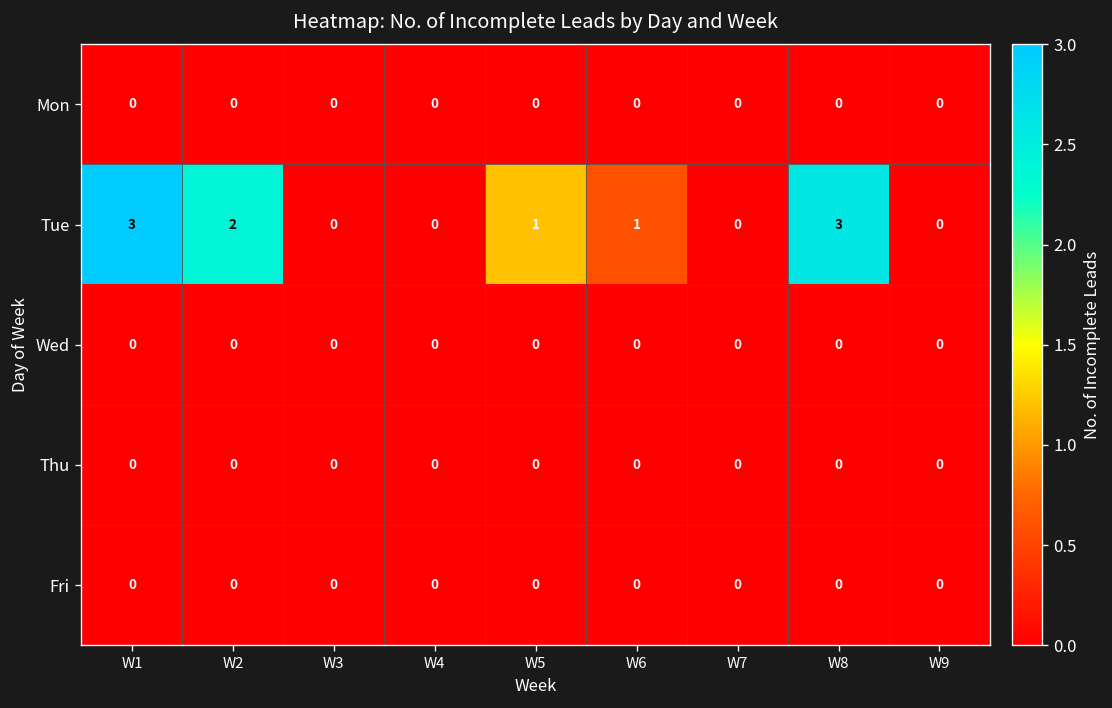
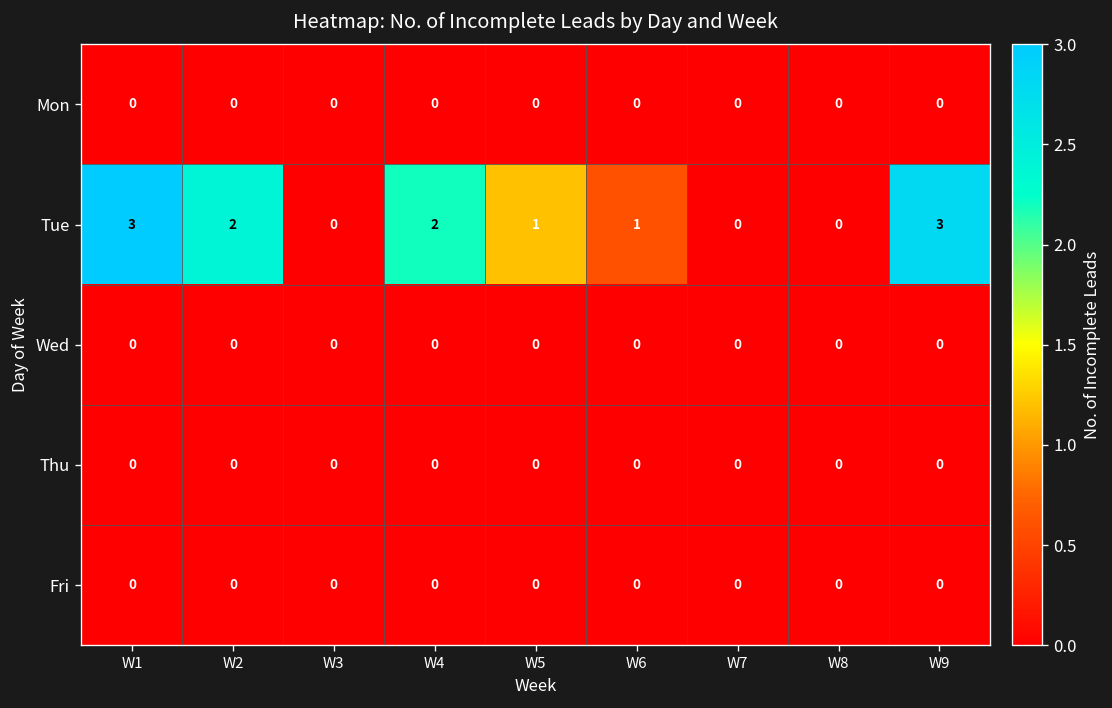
Tue, W4: 0 -> 2
Tue, W8: 3 -> 0
Tue, W9: 0 -> 3
